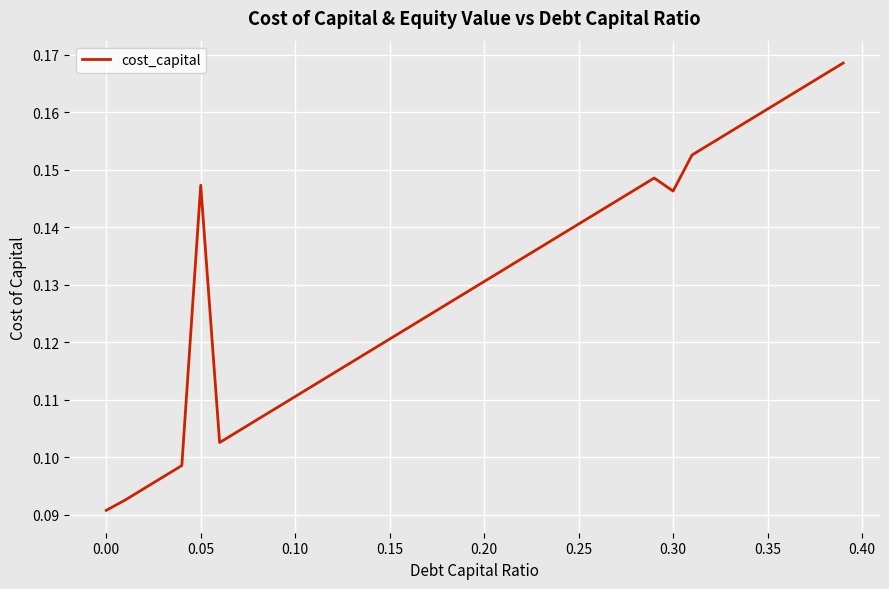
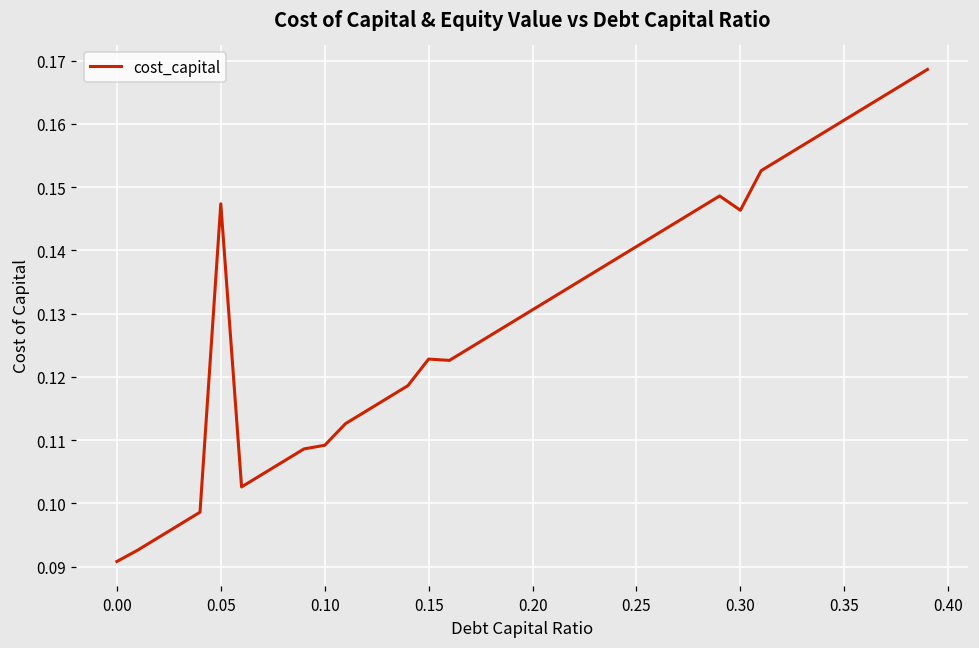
0.10: 0.111 -> 0.109
0.15: 0.121 -> 0.123
